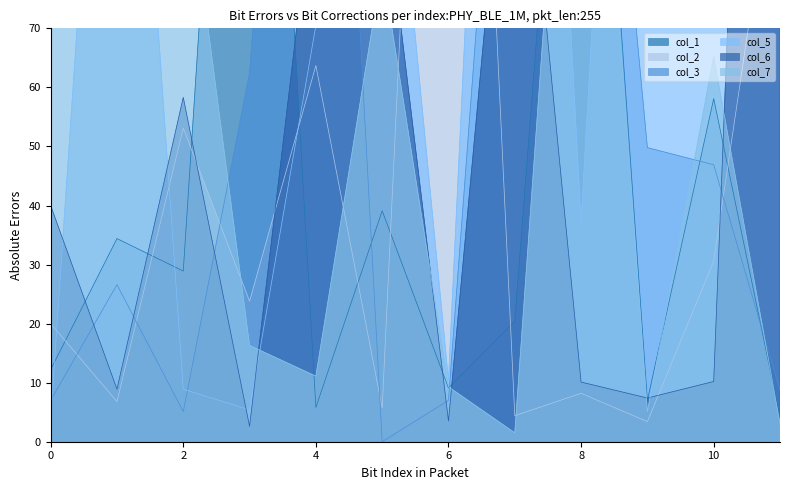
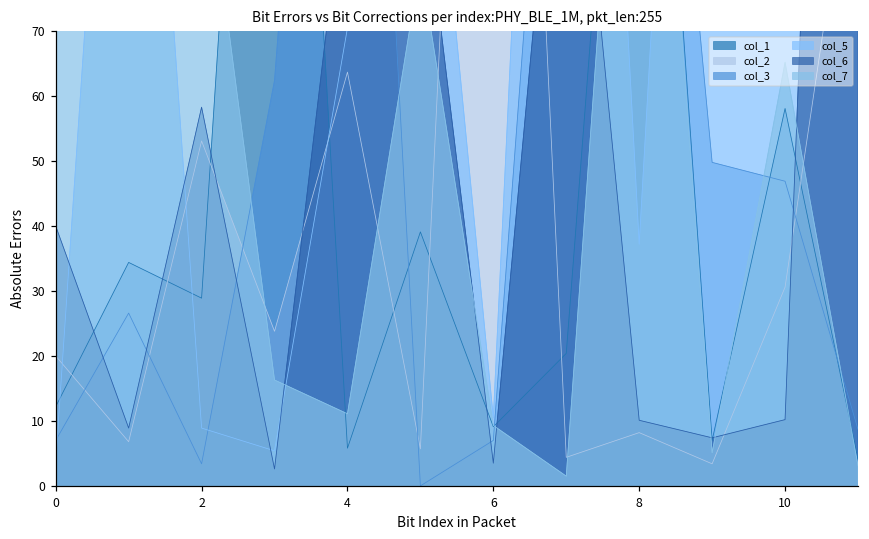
col_3, 2: 5 -> 3
